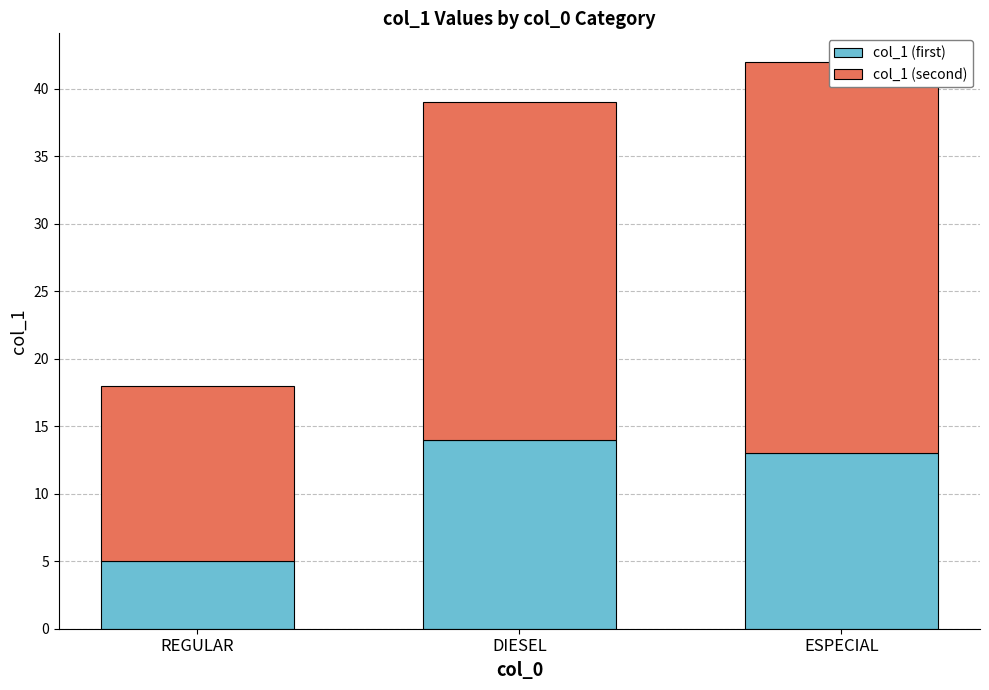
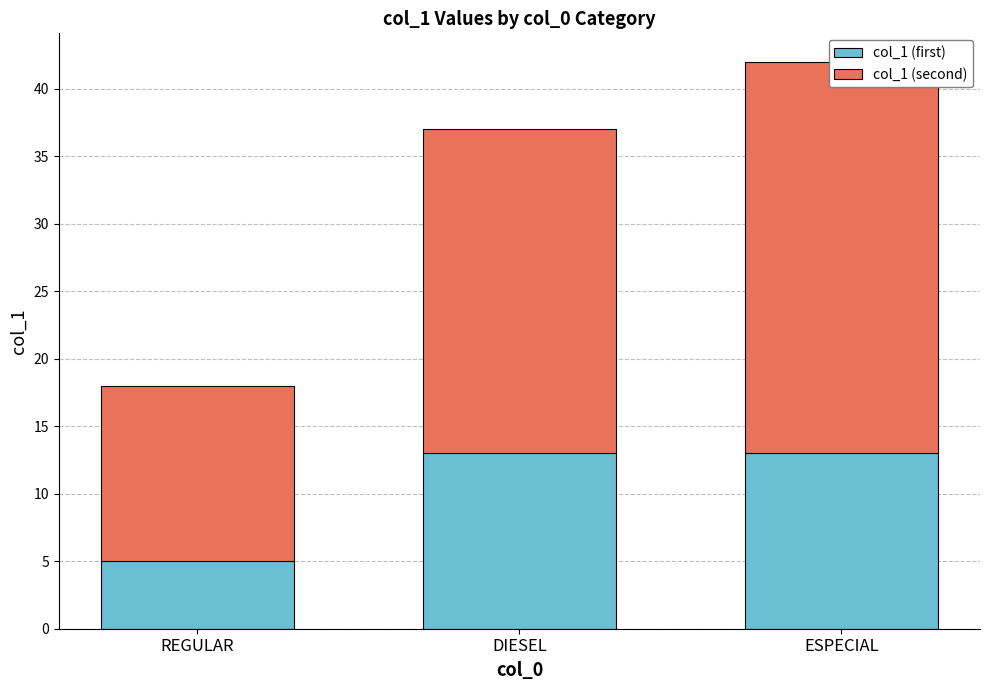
col_1 (first), DIESEL: 14 -> 13
col_1 (second), DIESEL: 25 -> 24
